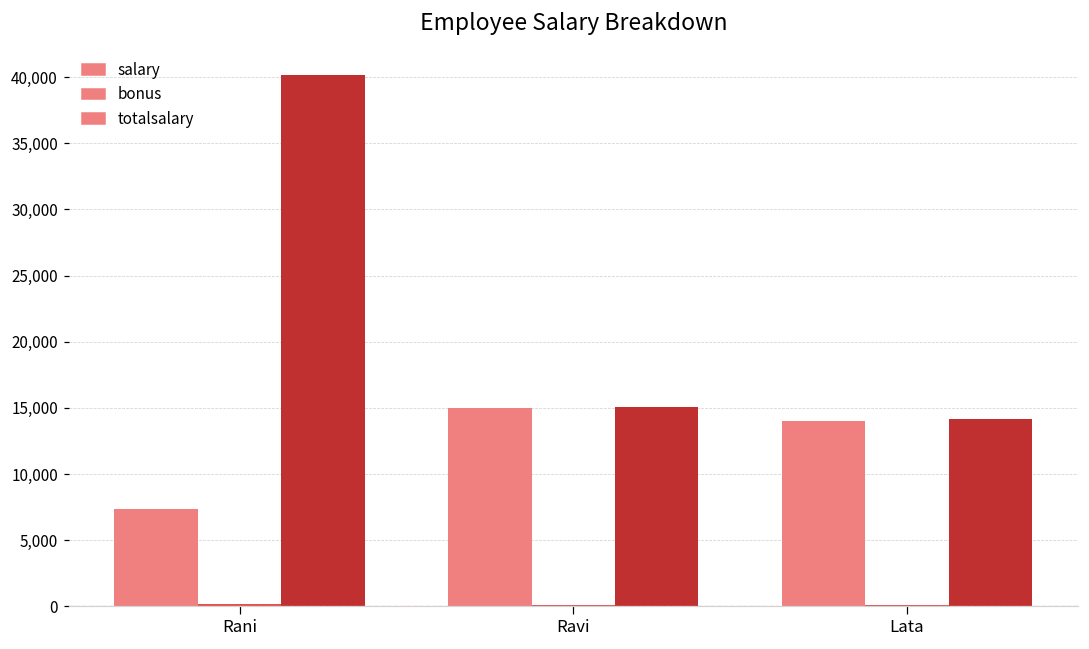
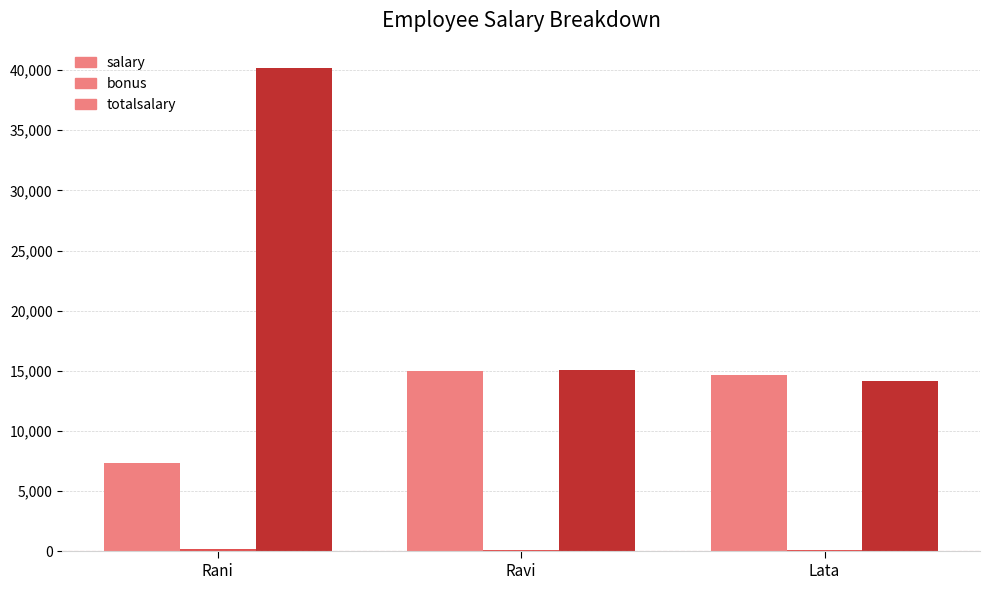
salary, Lata: 14,000 -> 14,700
